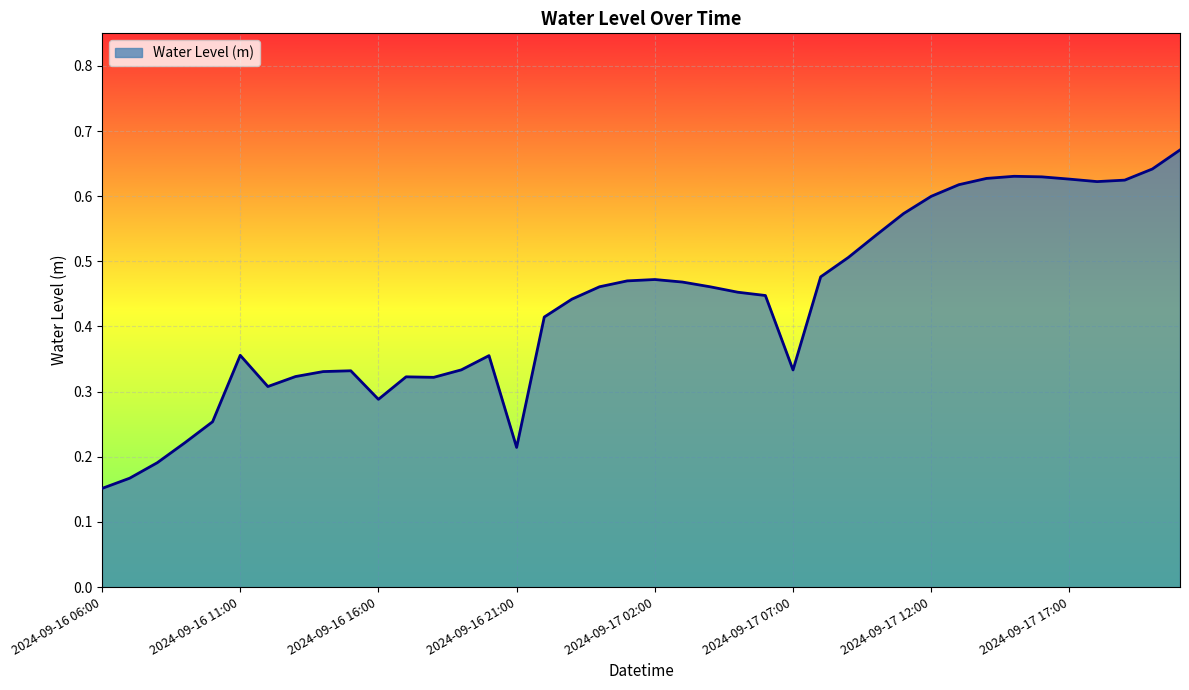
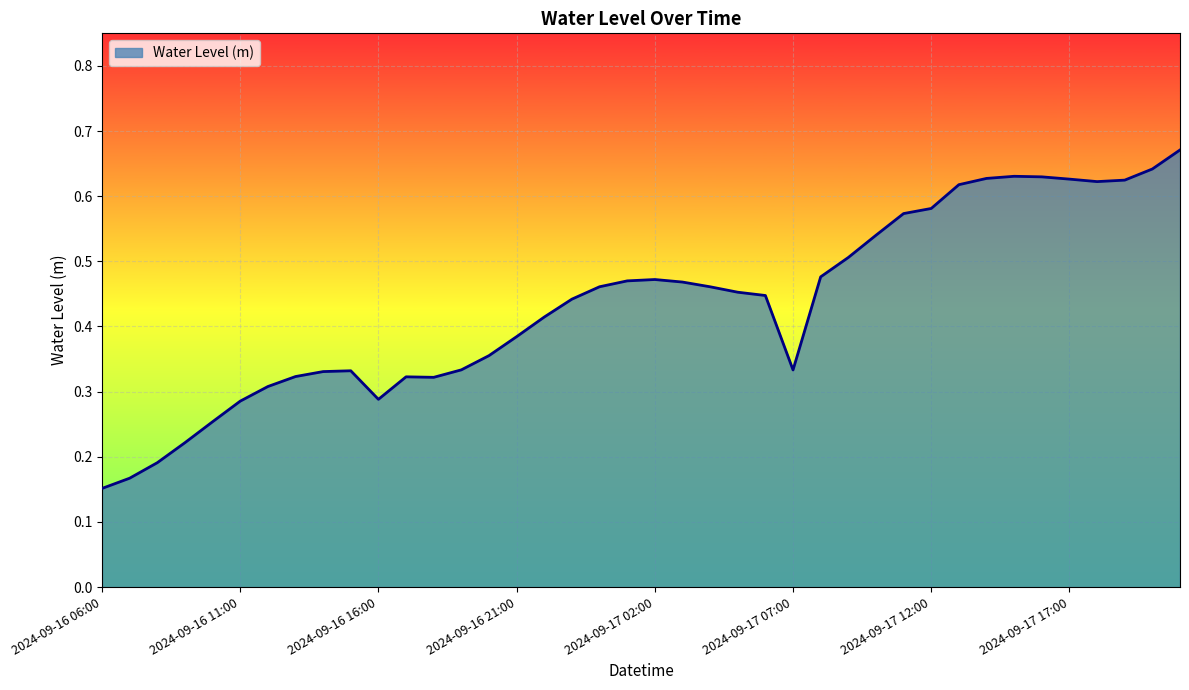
2024-09-16 11:00: 0.36 -> 0.29
2024-09-16 21:00: 0.21 -> 0.38
2024-09-17 12:00: 0.60 -> 0.58
